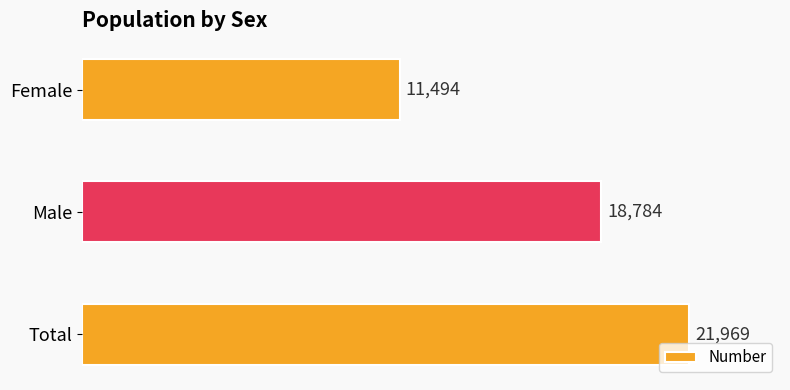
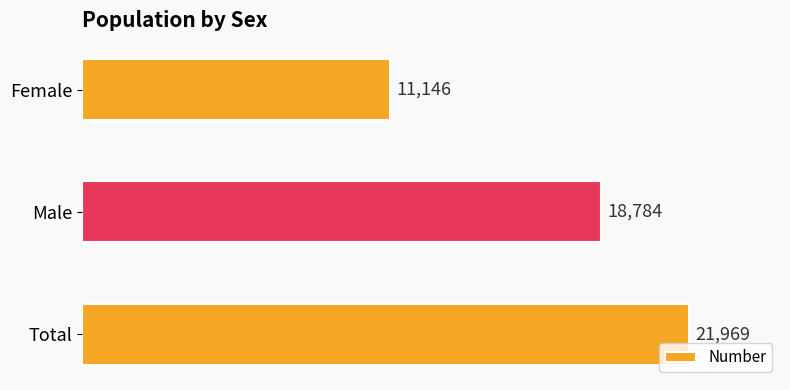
Female: 11,494 -> 11,146
